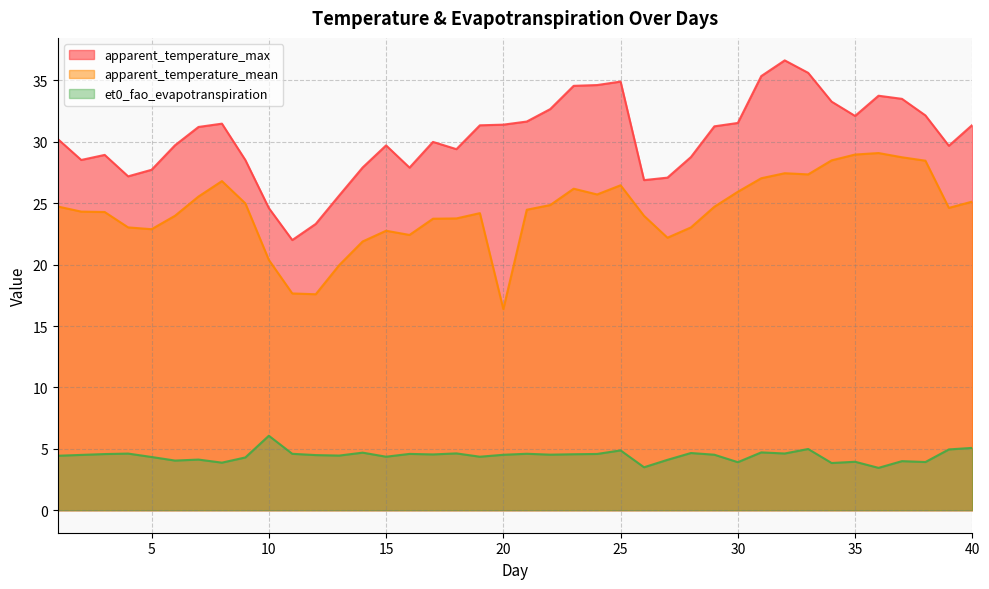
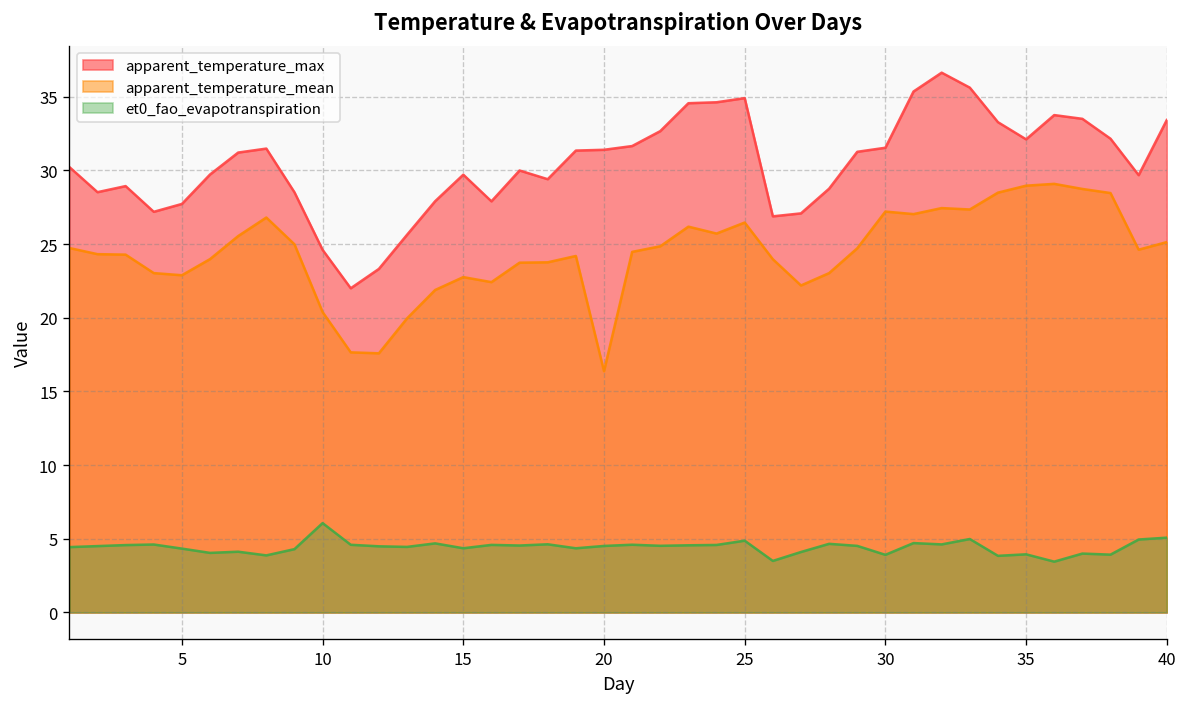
apparent_temperature_mean, 30: 25.9 -> 27.2
apparent_temperature_max, 40: 31.4 -> 33.4
